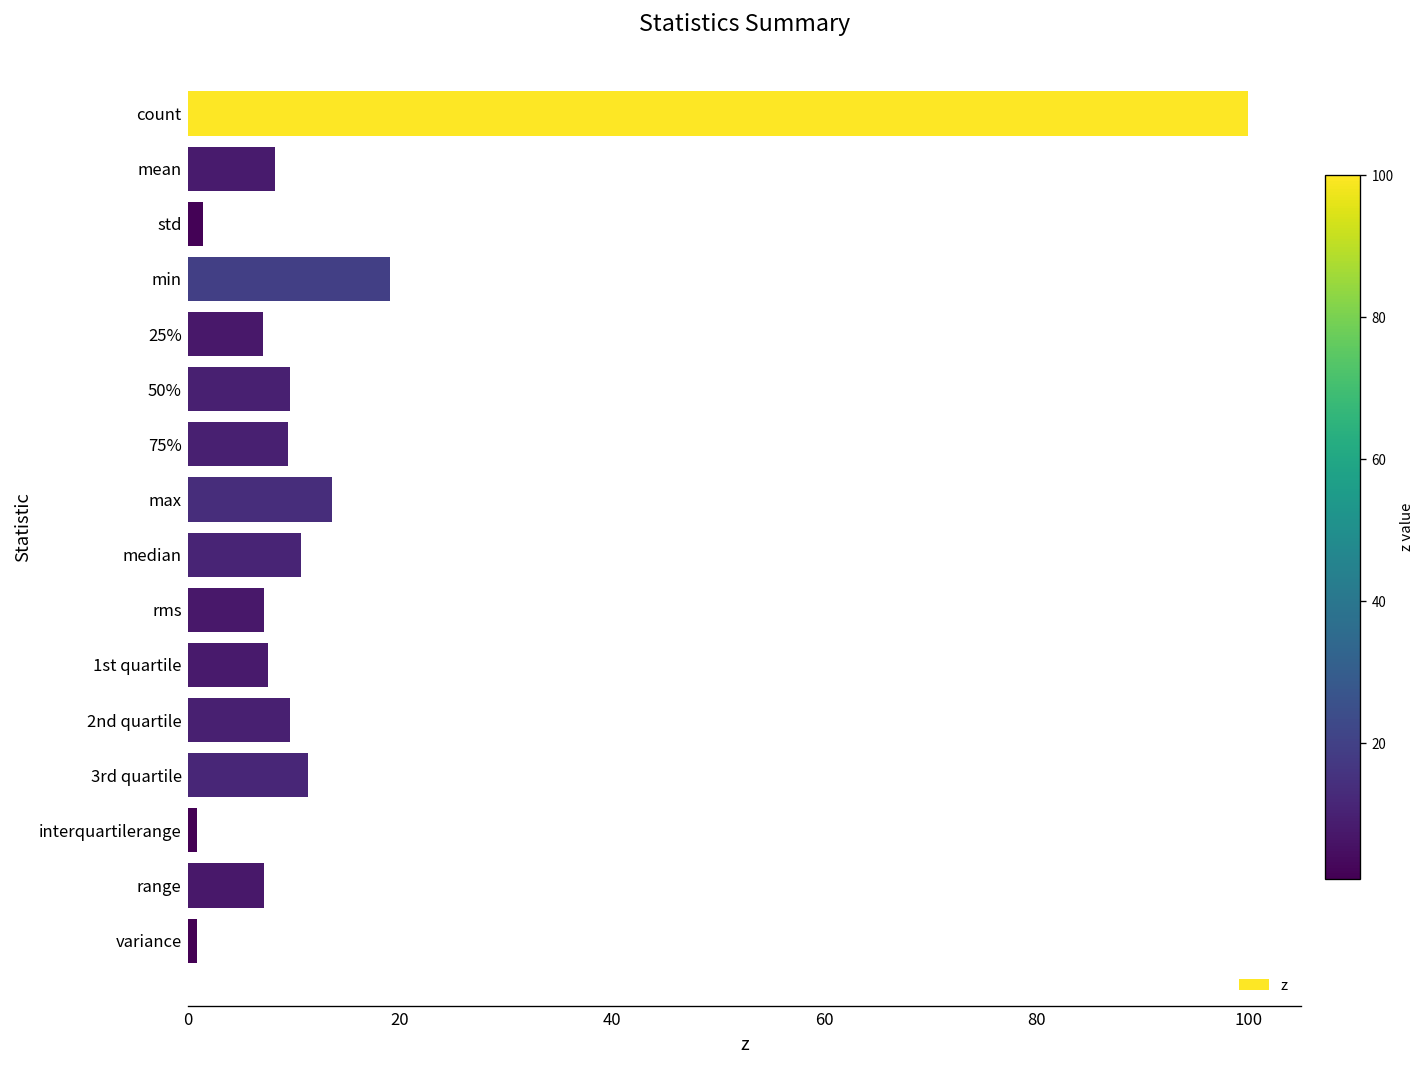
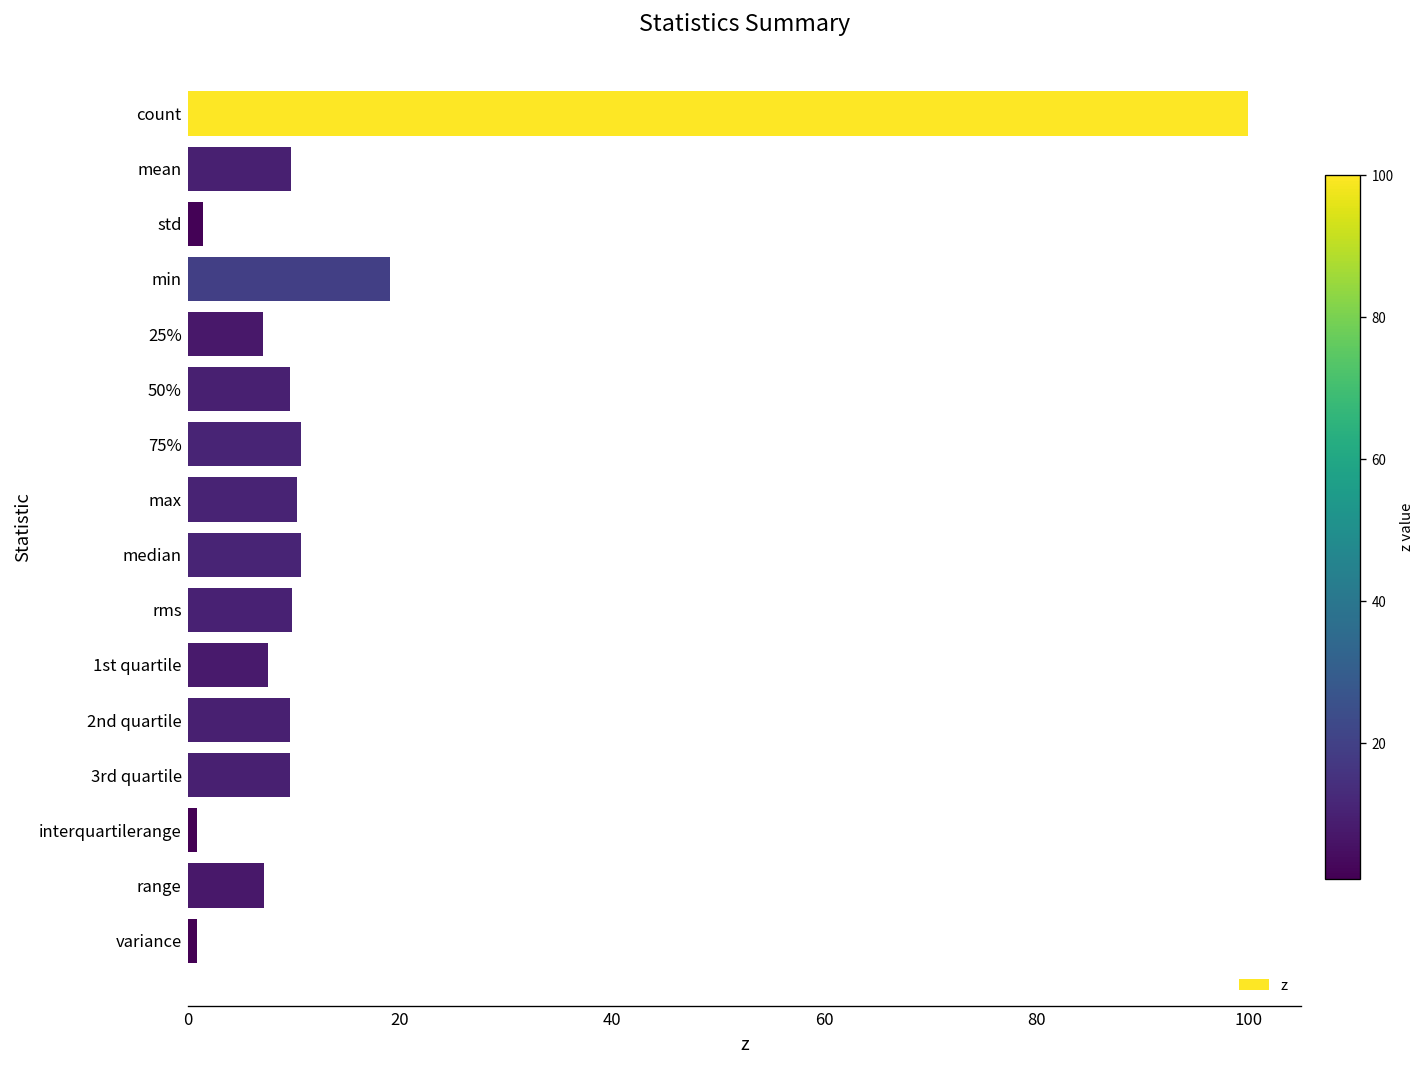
mean: 8 -> 10
75%: 9 -> 11
max: 14 -> 10
rms: 7 -> 10
3rd quartile: 11 -> 10
